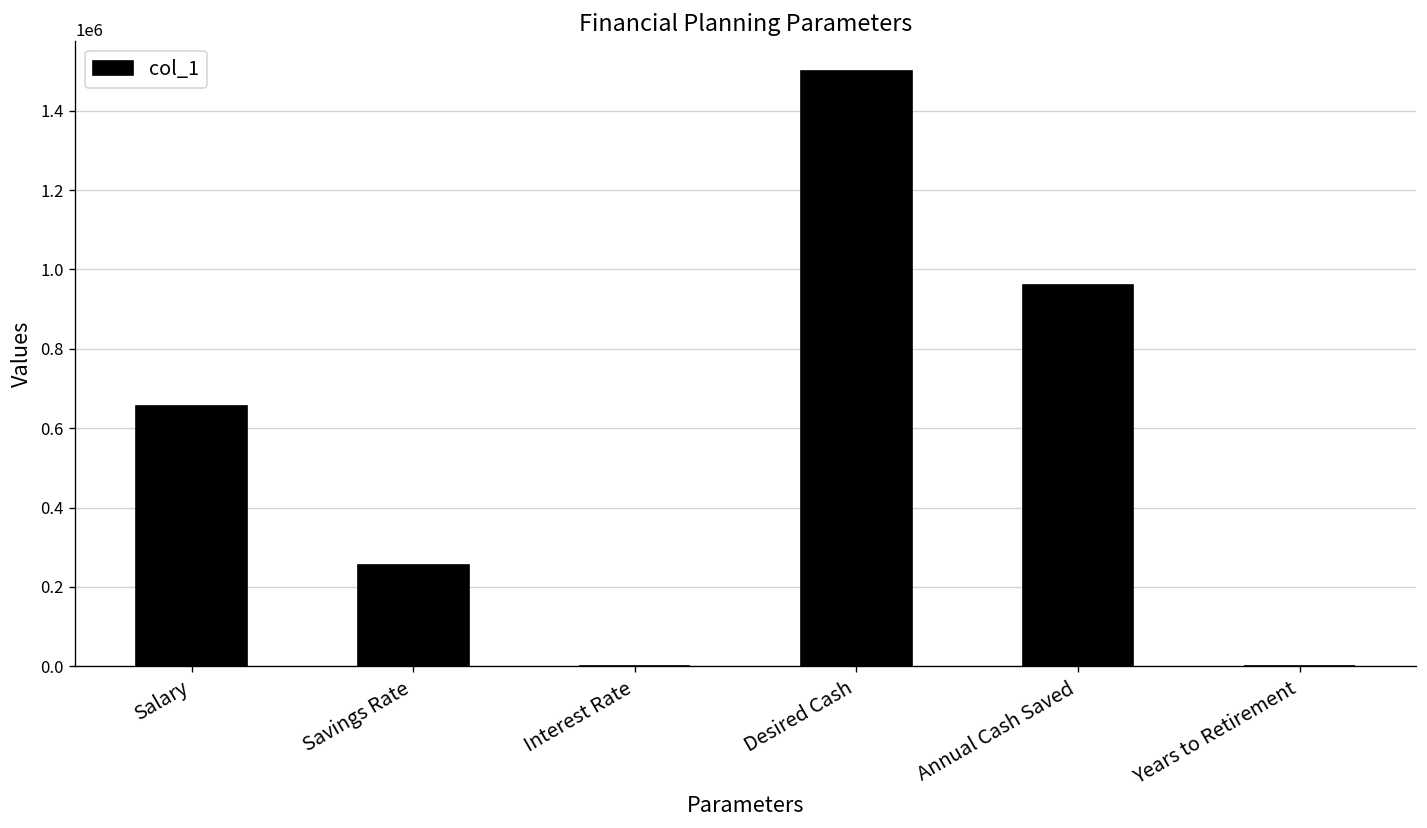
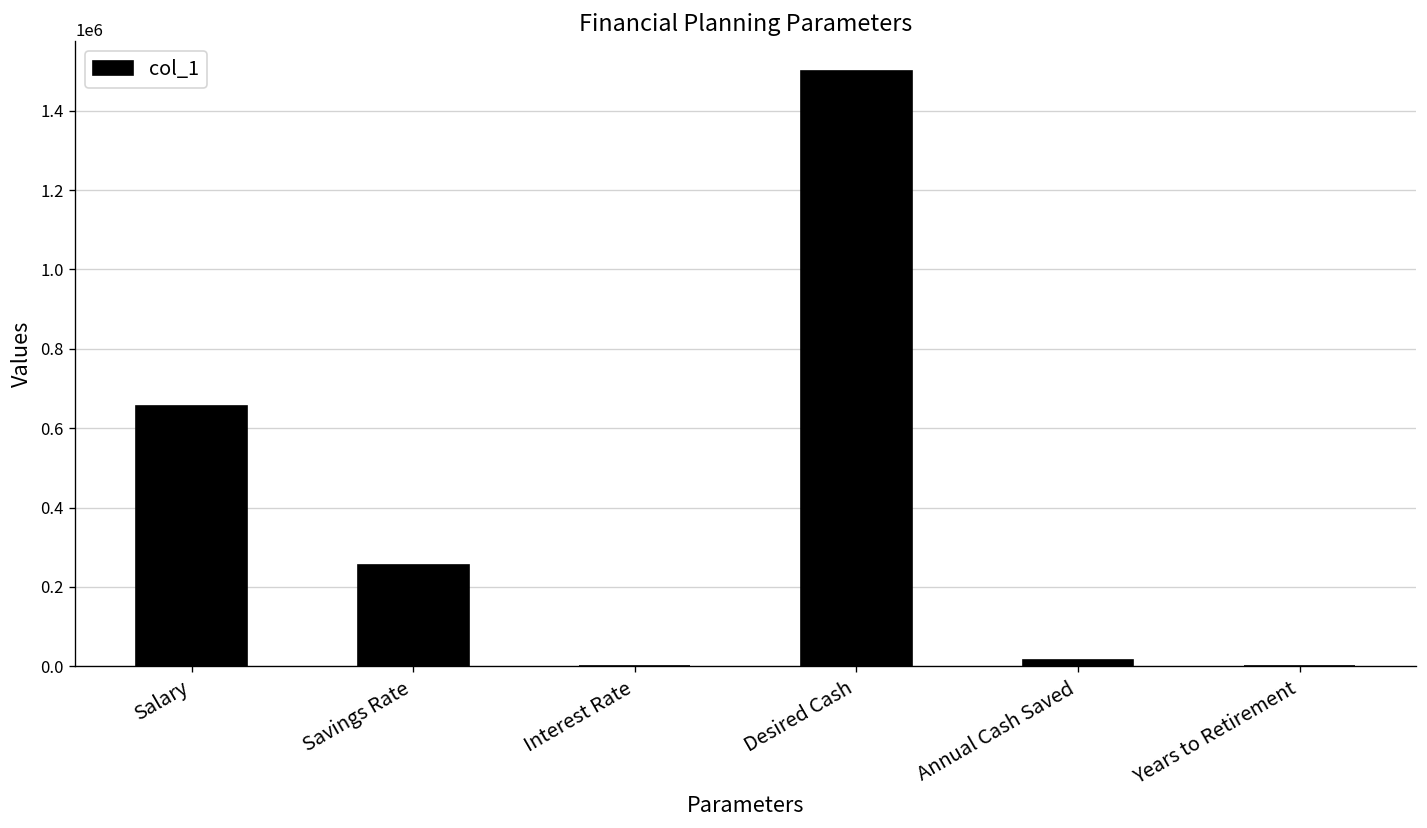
Annual Cash Saved: 960000 -> 20000
